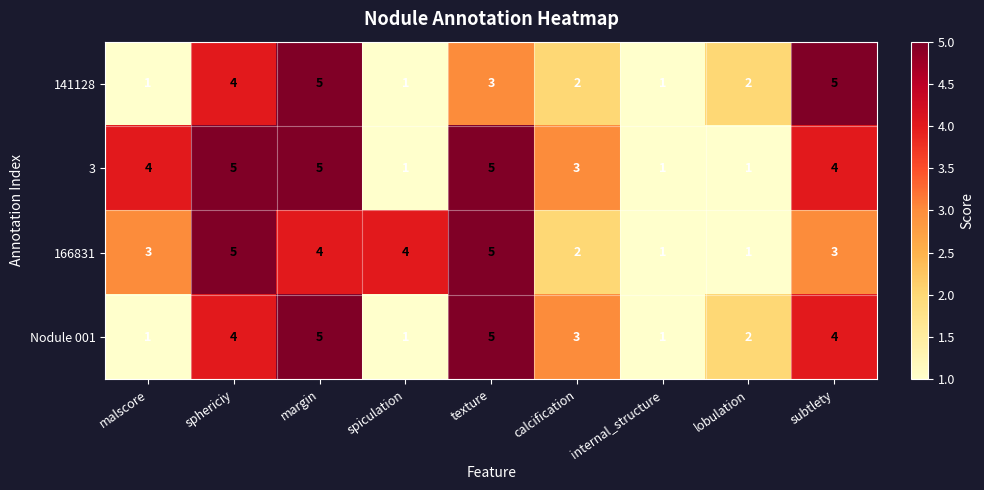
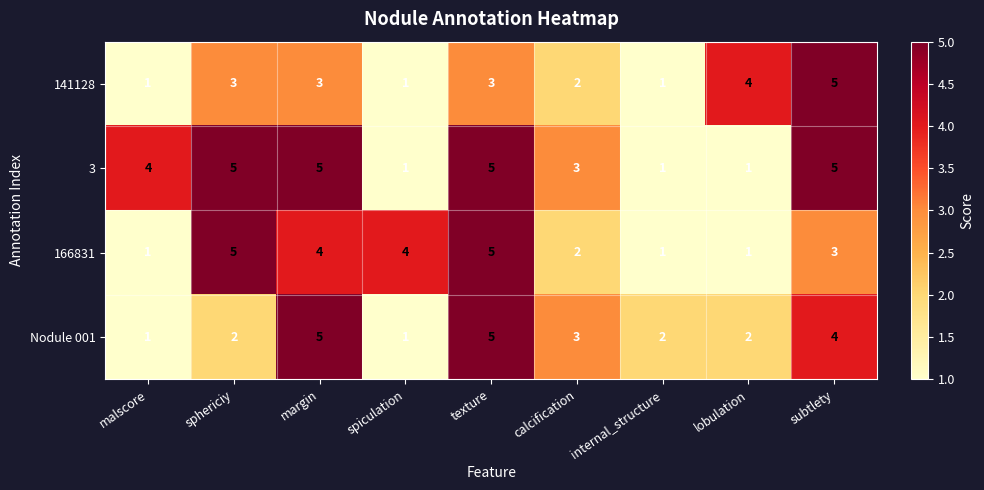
141128, sphericiy: 4 -> 3
141128, margin: 5 -> 3
141128, lobulation: 2 -> 4
3, subtlety: 4 -> 5
166831, malscore: 3 -> 1
Nodule 001, sphericiy: 4 -> 2
Nodule 001, internal_structure: 1 -> 2
